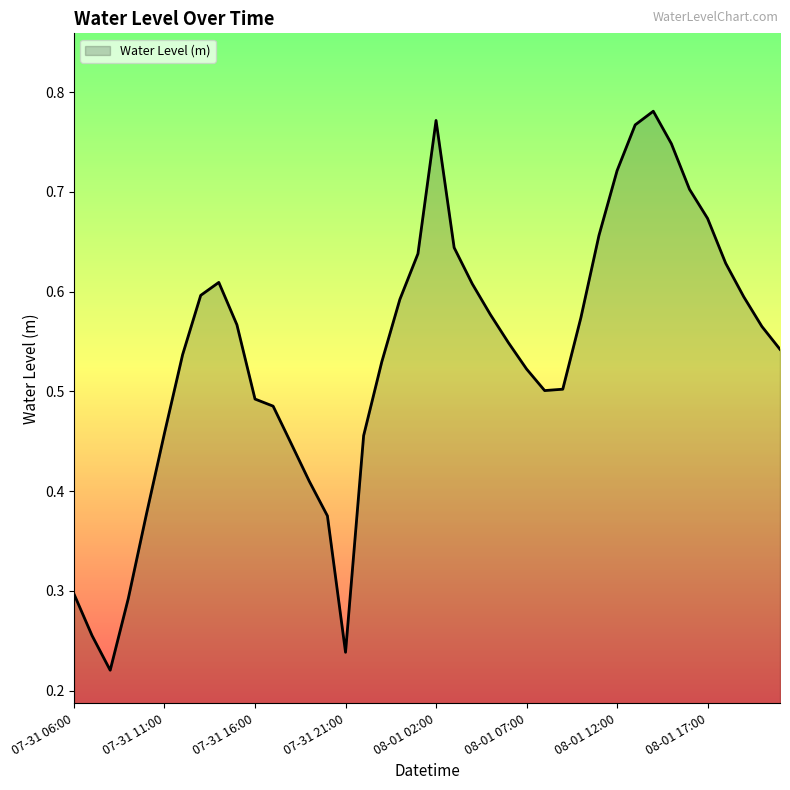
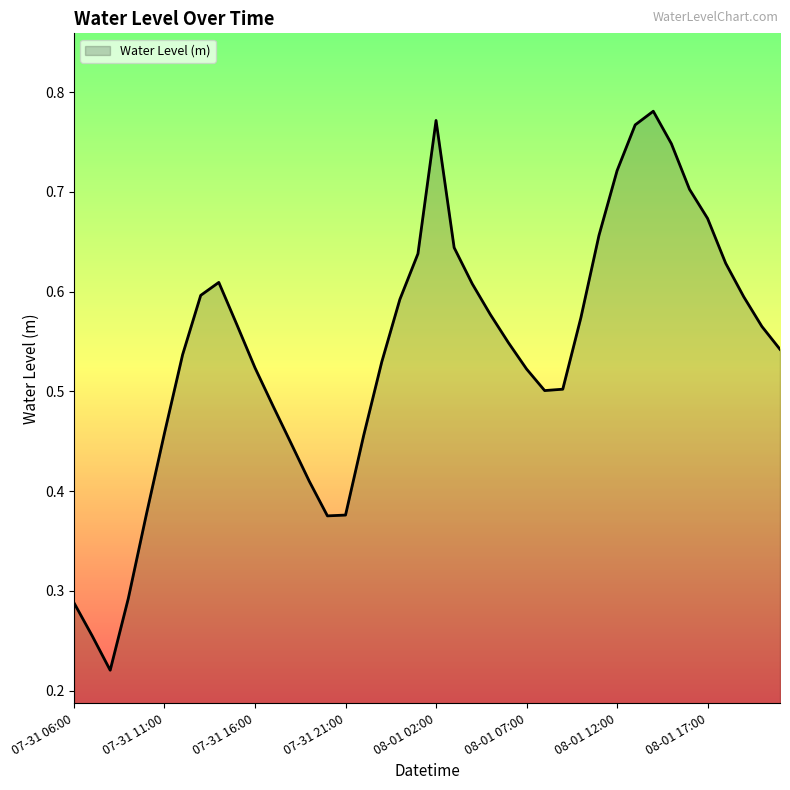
07-31 06:00: 0.30 -> 0.29
07-31 16:00: 0.49 -> 0.52
07-31 21:00: 0.24 -> 0.38
